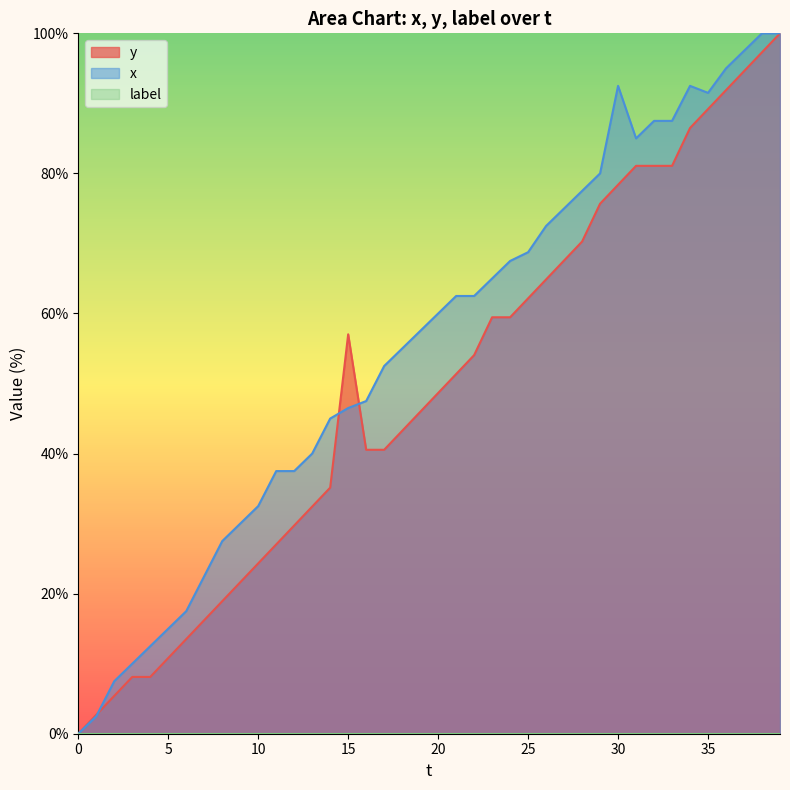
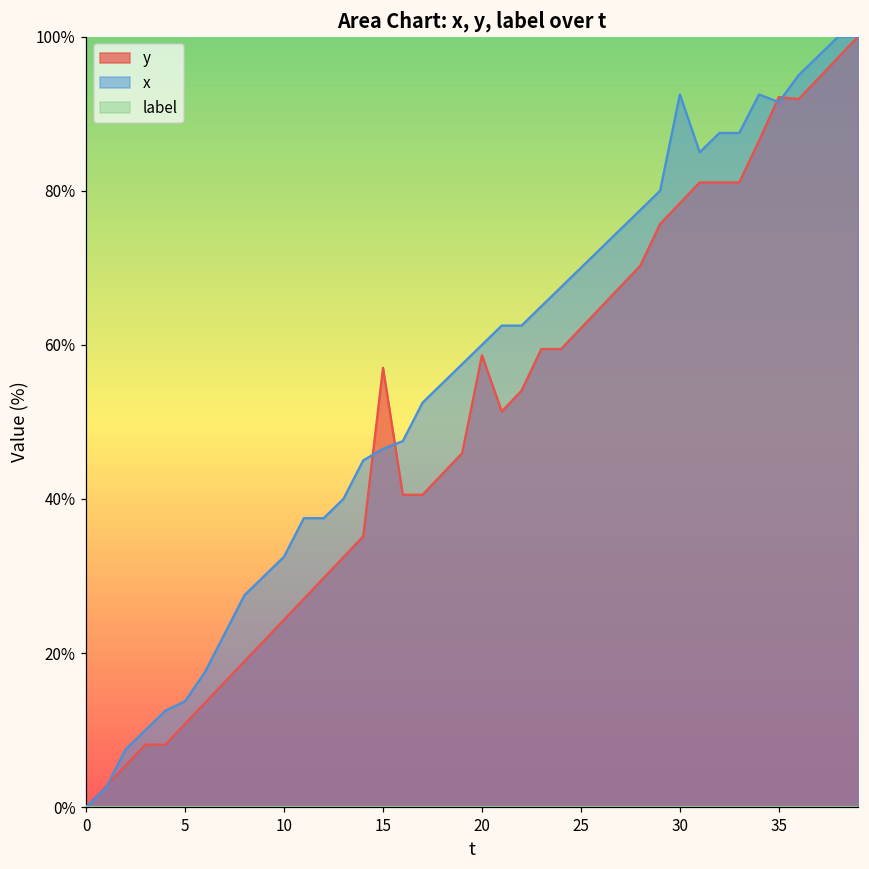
x, 5: 15% -> 14%
y, 20: 49% -> 59%
x, 25: 69% -> 70%
y, 35: 89% -> 92%
